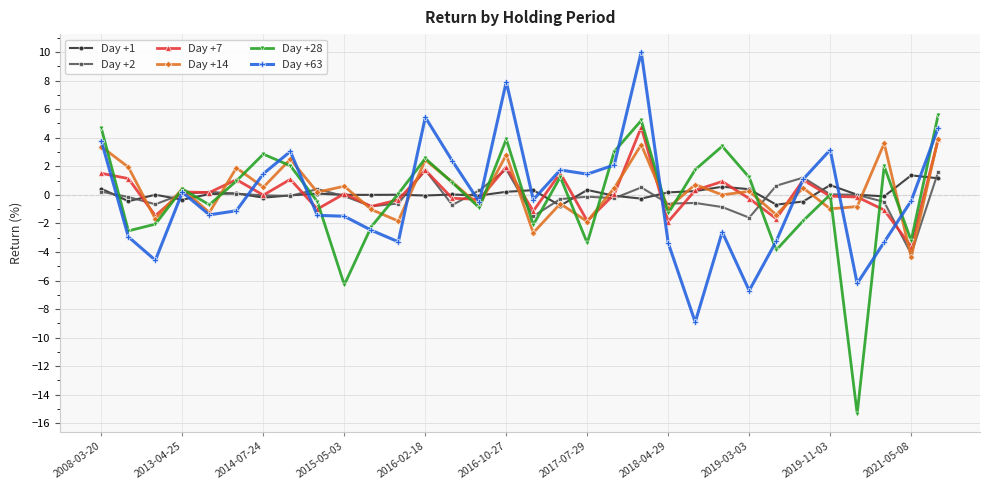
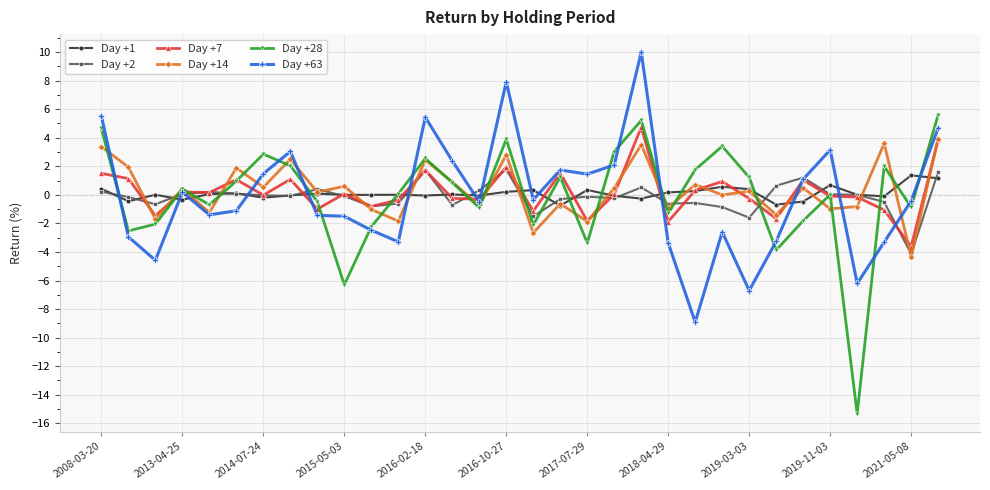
Day +63, 2008-03-20: 3.8 -> 5.5
Day +28, 2021-05-08: -3.2 -> -0.9
